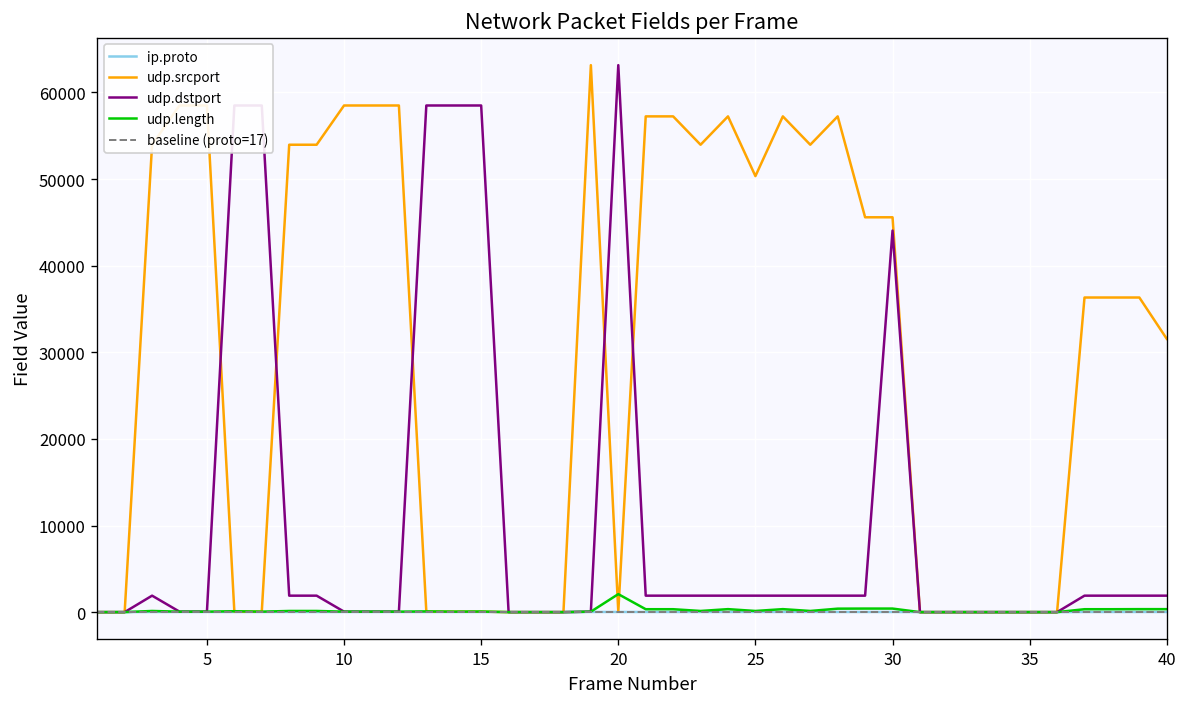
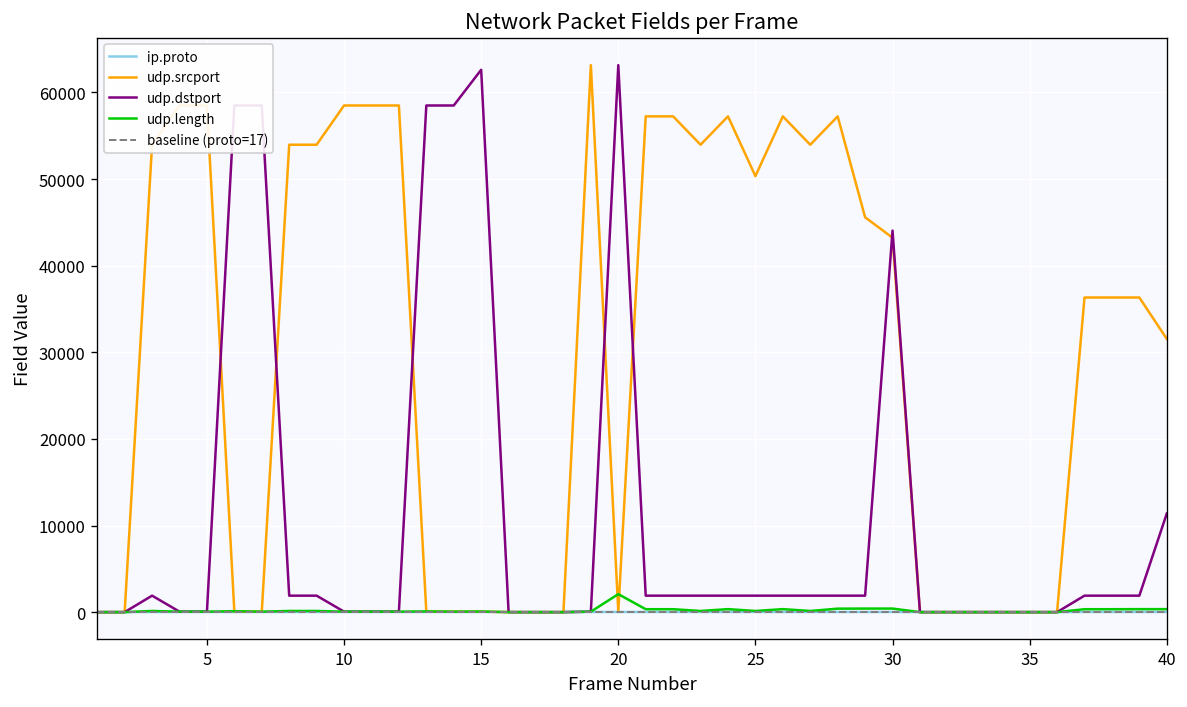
udp.dstport, 15: 58000 -> 63000
udp.srcport, 30: 46000 -> 43000
udp.dstport, 40: 2000 -> 11000
